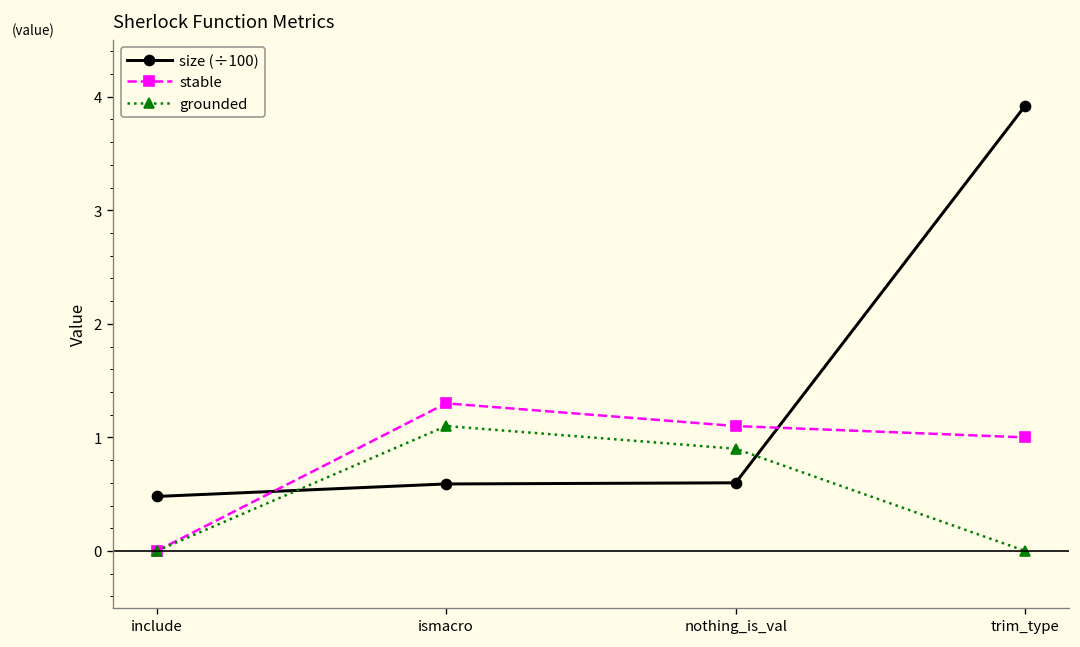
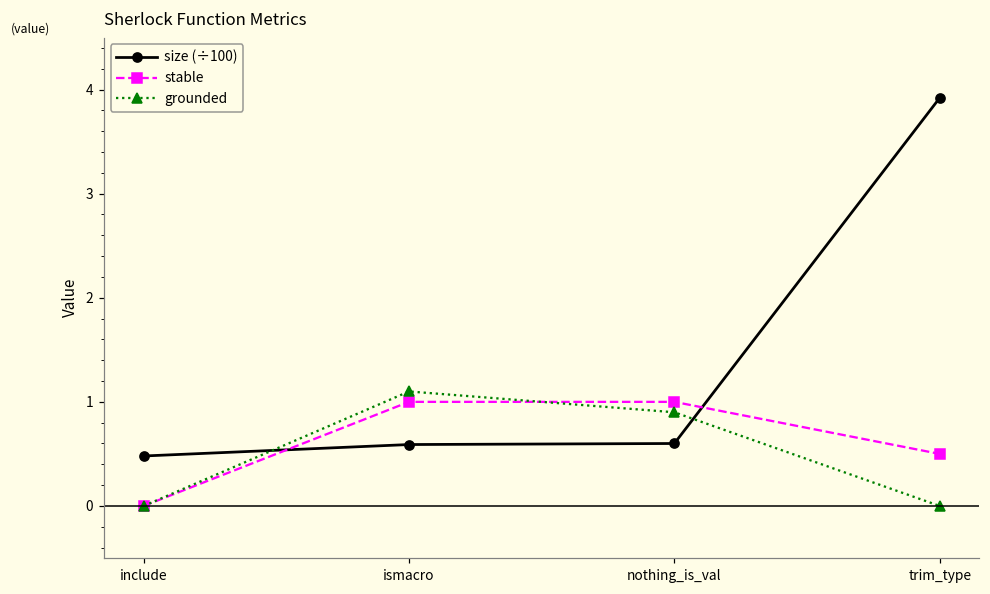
stable, ismacro: 1.3 -> 1.0
stable, nothing_is_val: 1.1 -> 1.0
stable, trim_type: 1.0 -> 0.5
